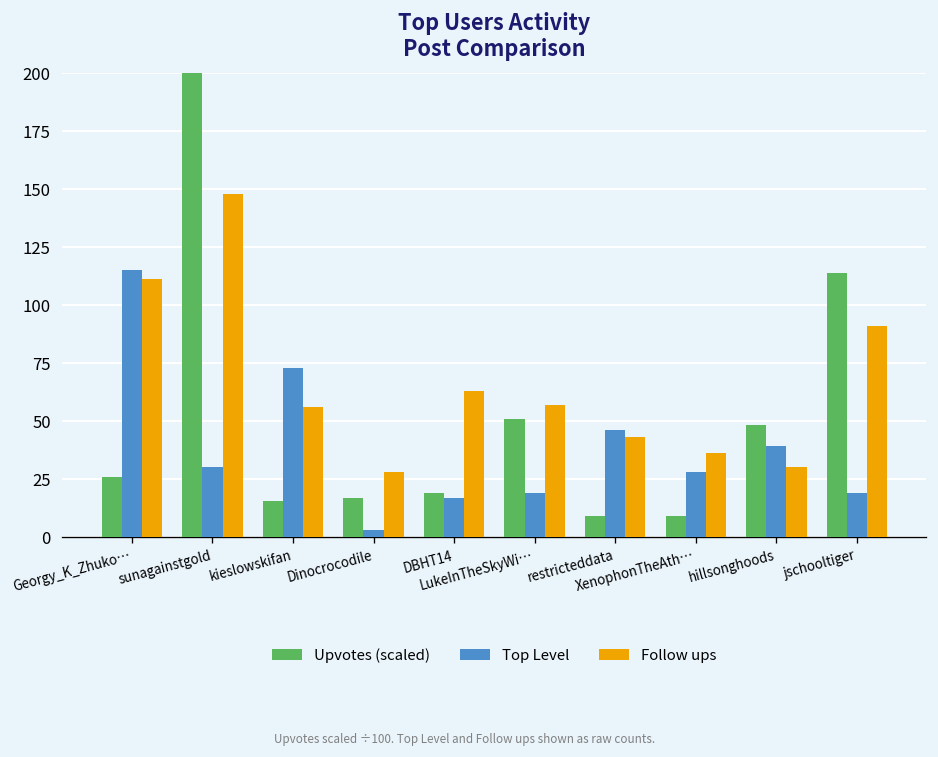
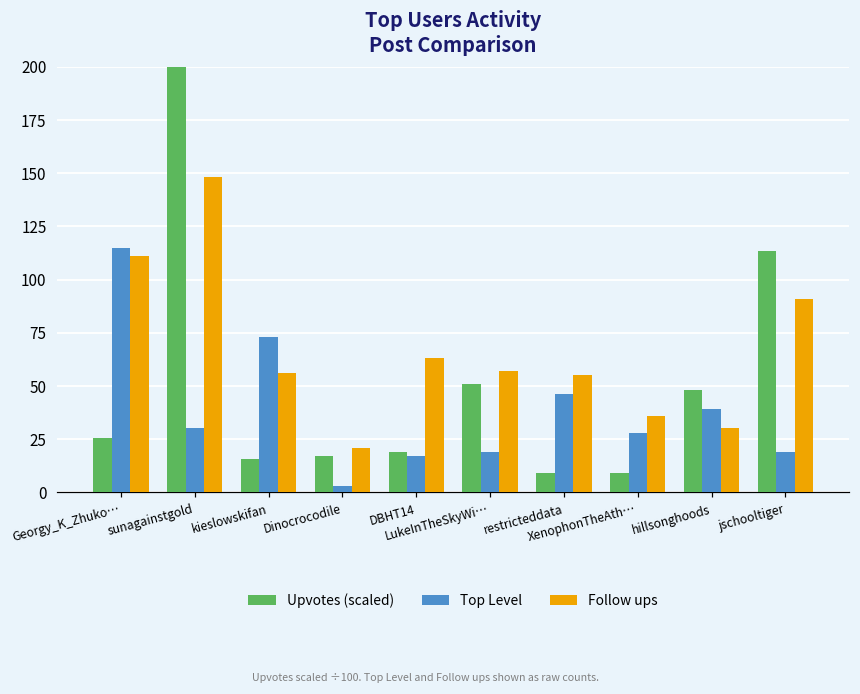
Follow ups, Dinocrocodile: 28 -> 21
Follow ups, restricteddata: 43 -> 55
